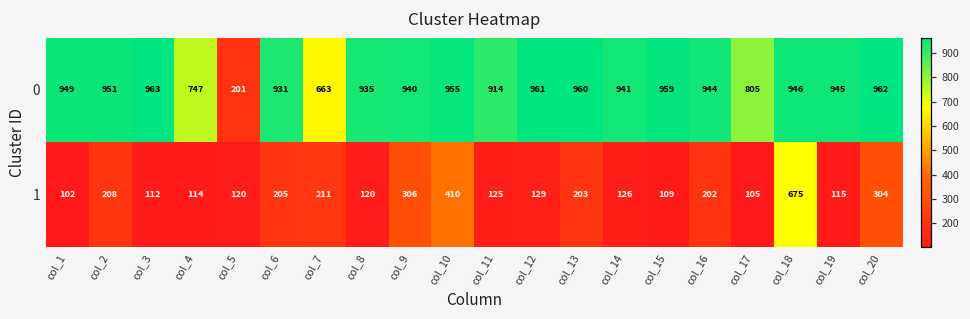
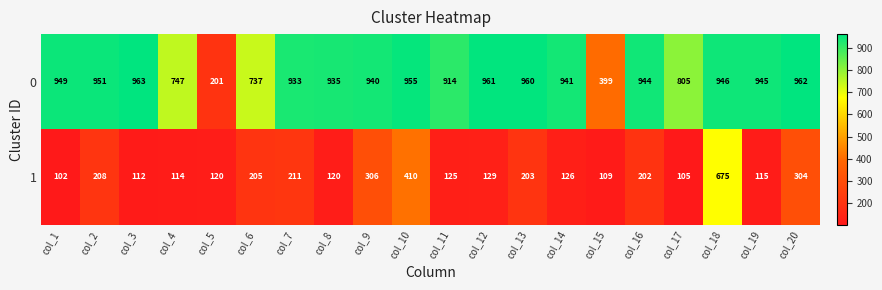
0, col_6: 931 -> 737
0, col_7: 663 -> 933
0, col_15: 959 -> 399
